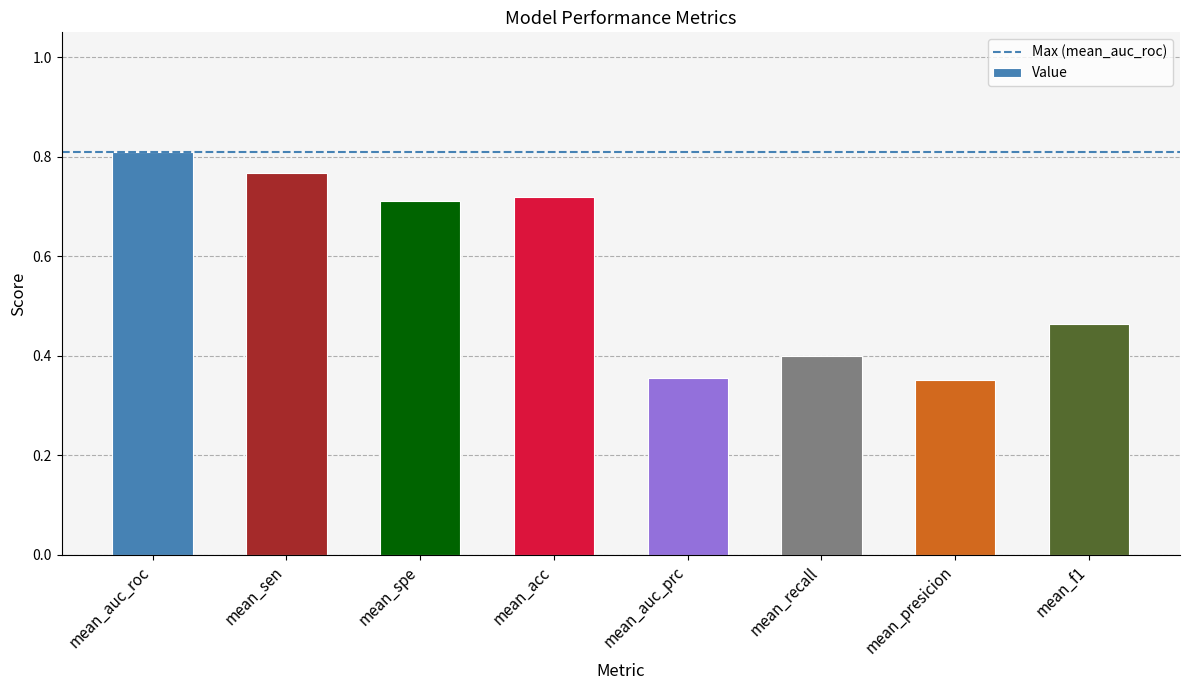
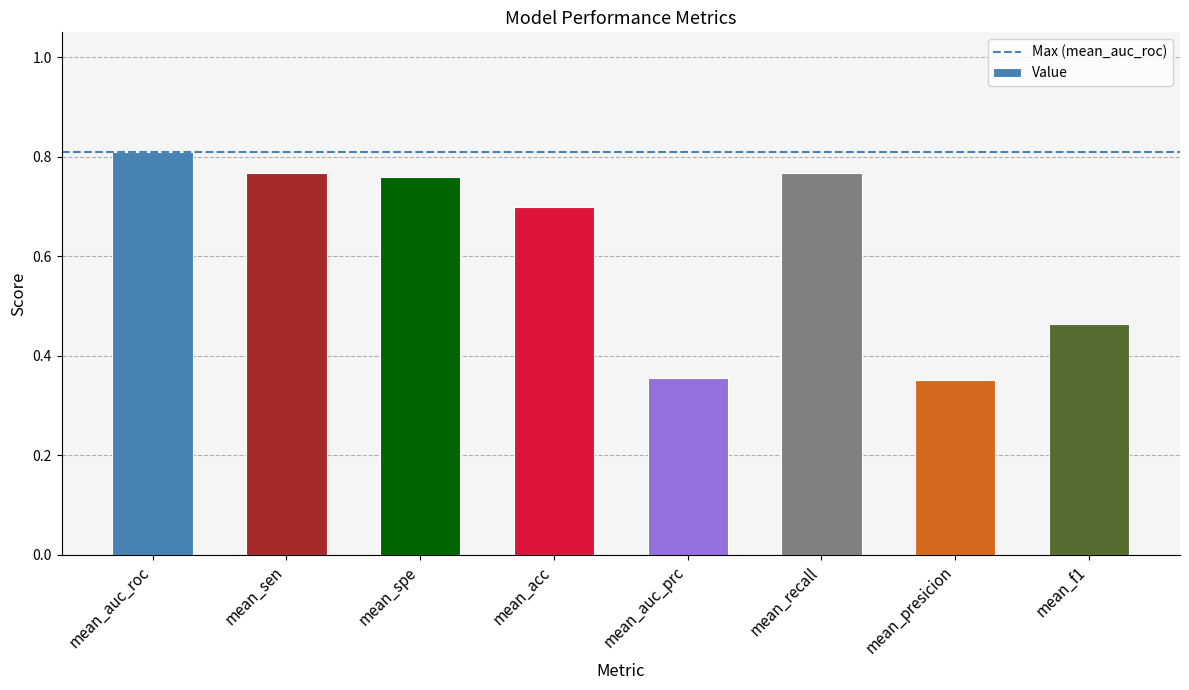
mean_spe: 0.71 -> 0.76
mean_acc: 0.72 -> 0.70
mean_recall: 0.40 -> 0.77
